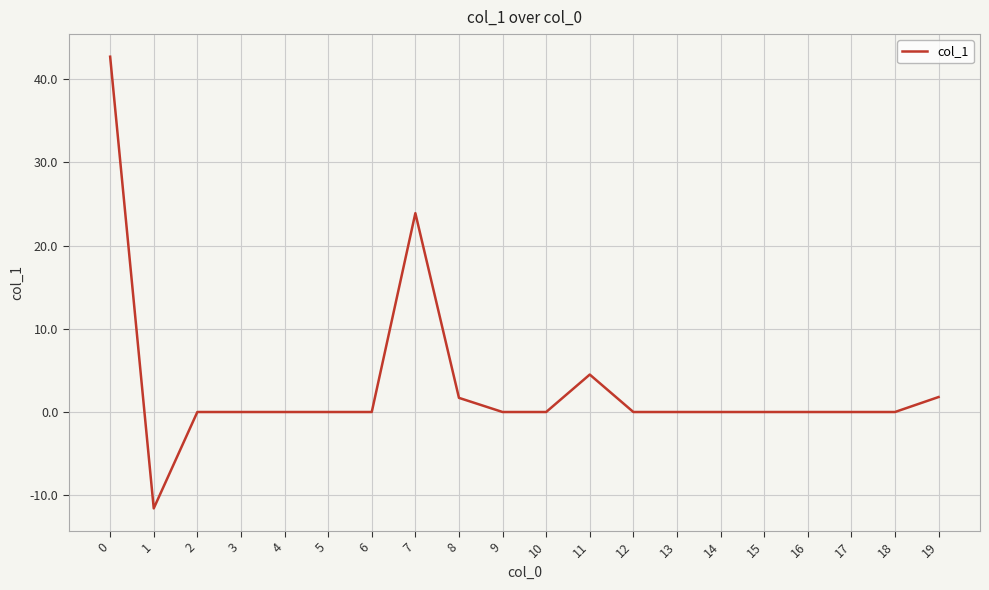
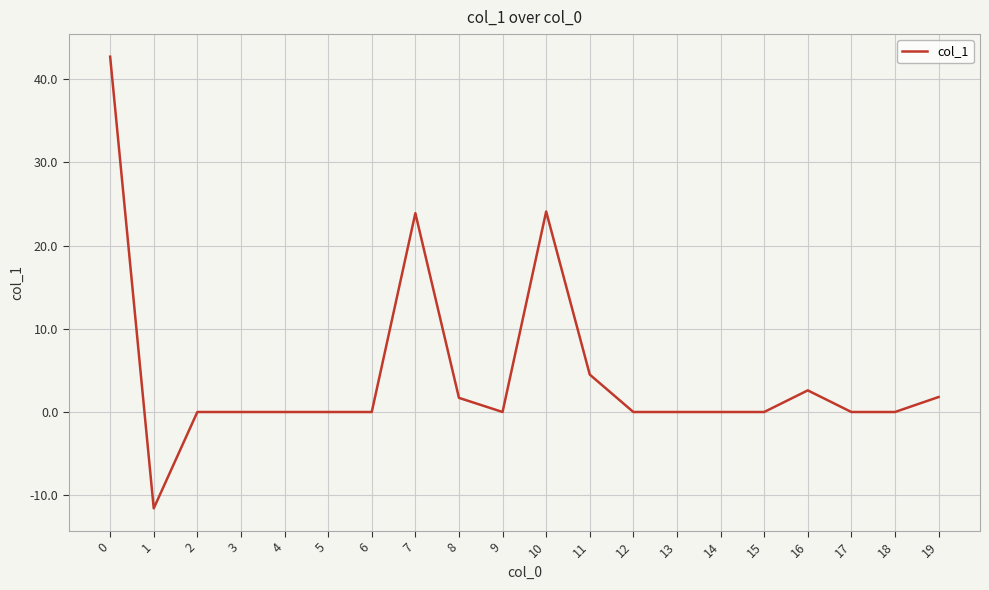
10: 0 -> 24
16: 0 -> 3
